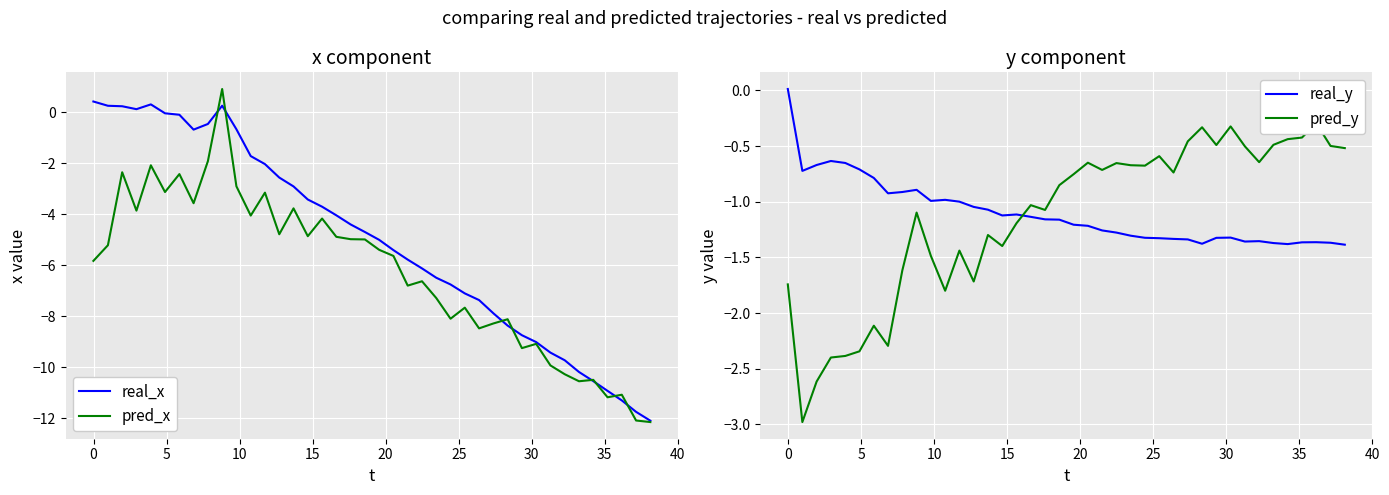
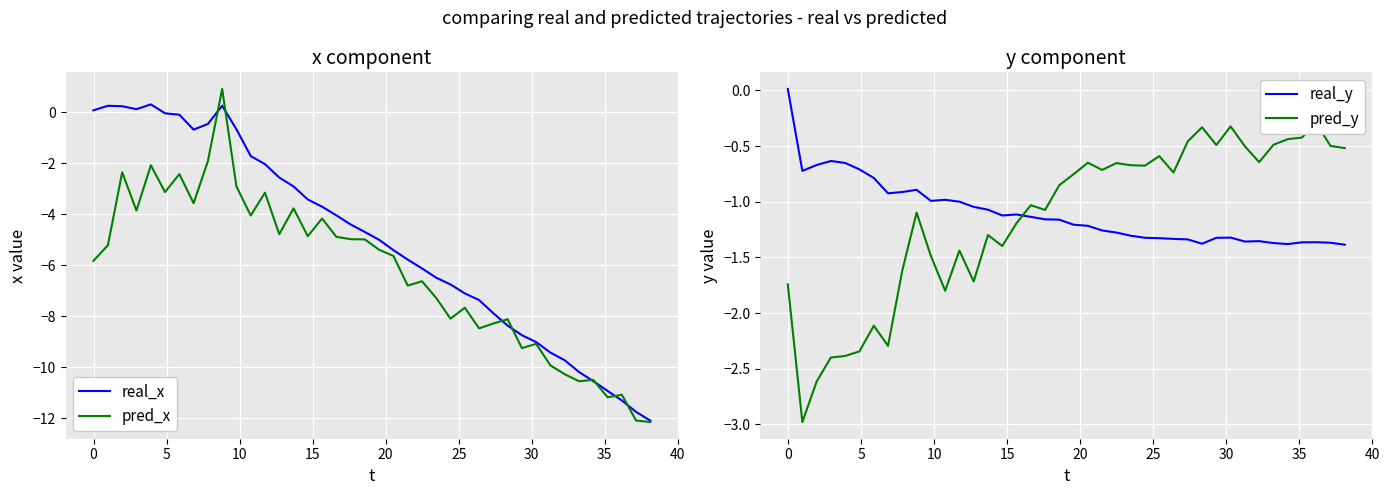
x component, real_x, 0: 0.4 -> 0.1
